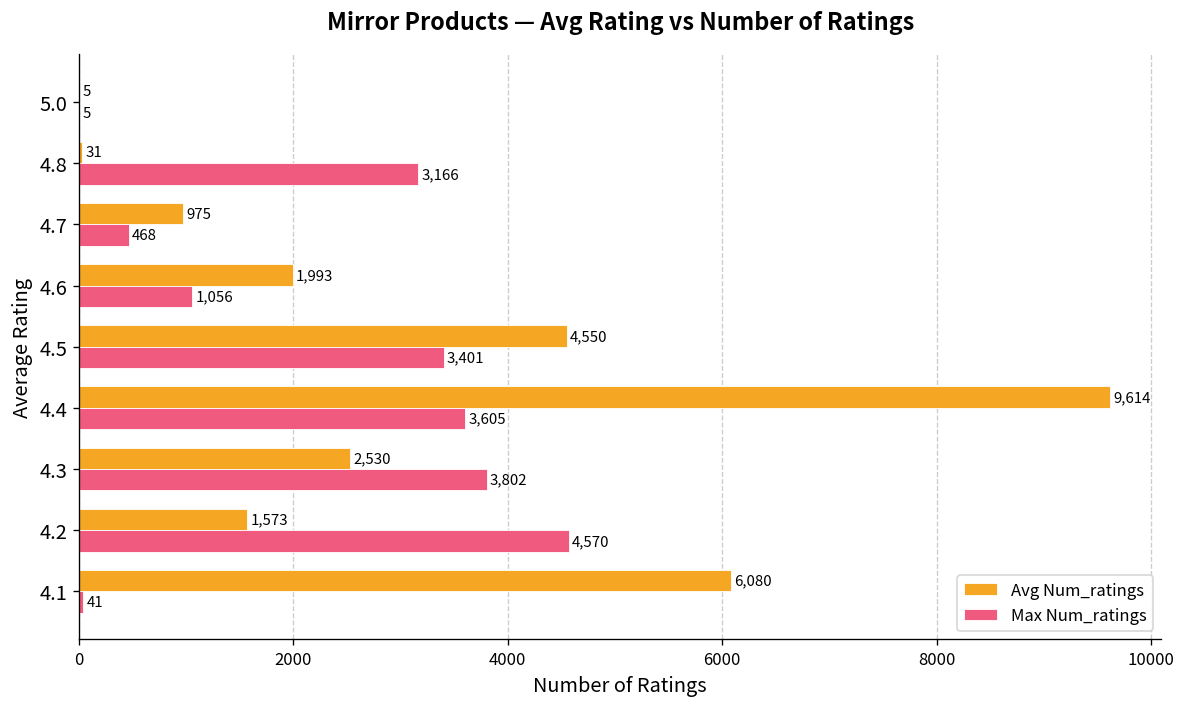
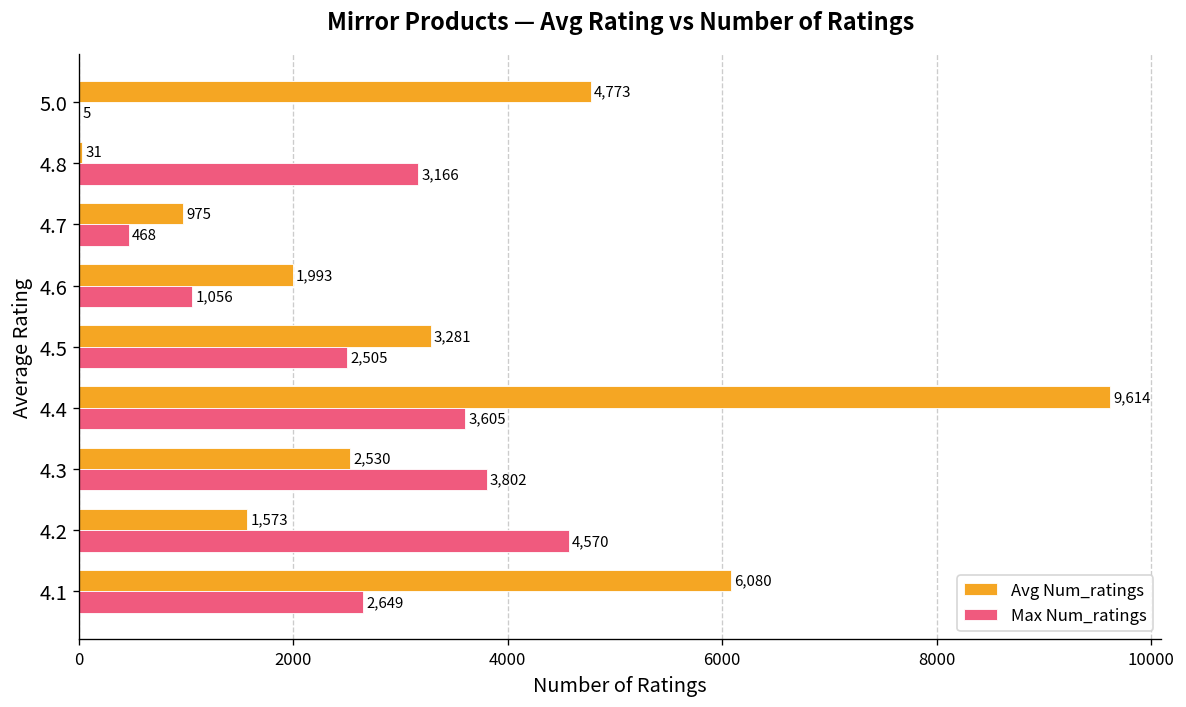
Avg Num_ratings, 5.0: 5 -> 4,773
Avg Num_ratings, 4.5: 4,550 -> 3,281
Max Num_ratings, 4.5: 3,401 -> 2,505
Max Num_ratings, 4.1: 41 -> 2,649
